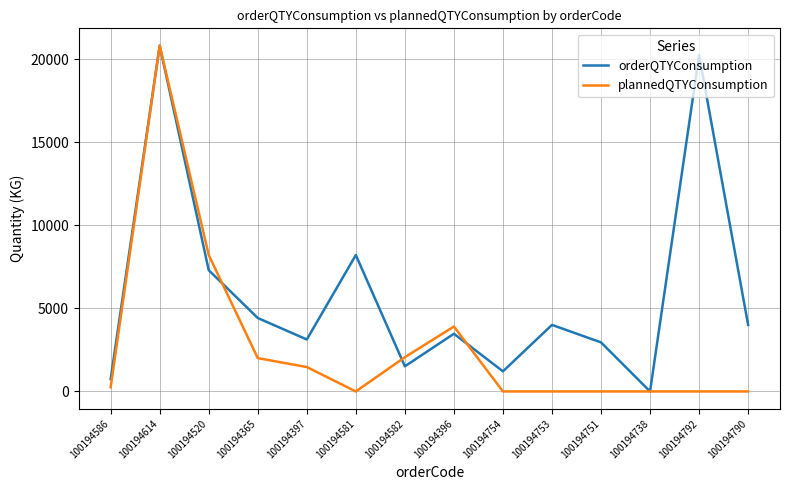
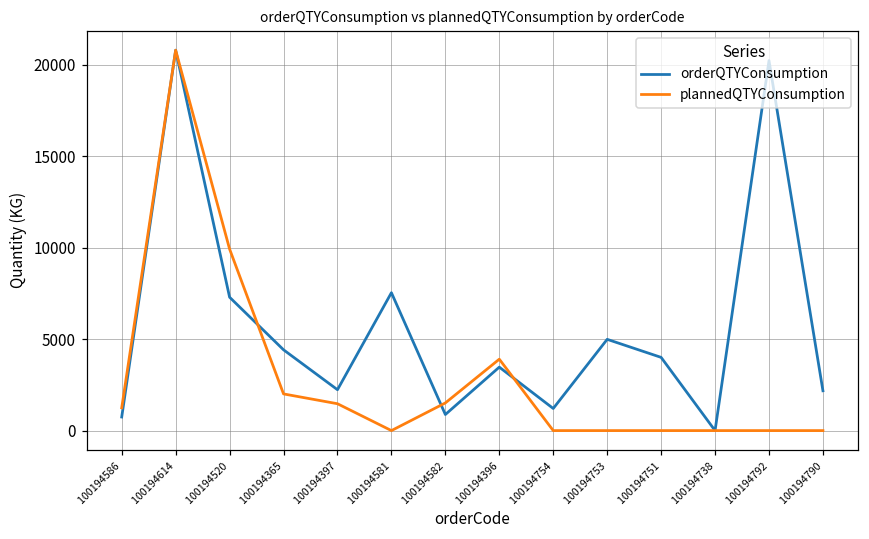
plannedQTYConsumption, 100194586: 300 -> 1200
plannedQTYConsumption, 100194520: 8200 -> 9900
orderQTYConsumption, 100194397: 3100 -> 2200
orderQTYConsumption, 100194581: 8200 -> 7500
orderQTYConsumption, 100194582: 1500 -> 900
plannedQTYConsumption, 100194582: 2100 -> 1500
orderQTYConsumption, 100194753: 4000 -> 5000
orderQTYConsumption, 100194751: 3000 -> 4000
orderQTYConsumption, 100194790: 4000 -> 2200
